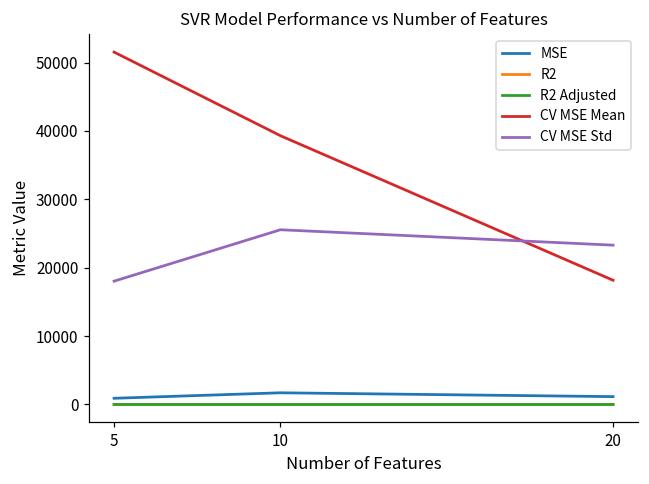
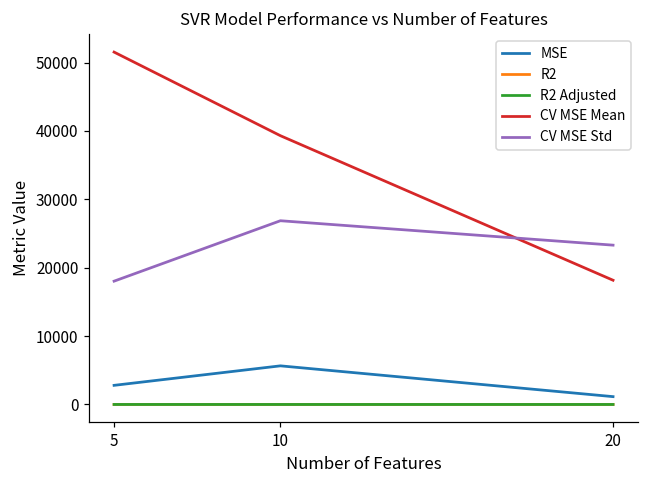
MSE, 5: 1000 -> 3000
MSE, 10: 2000 -> 6000
CV MSE Std, 10: 26000 -> 27000
